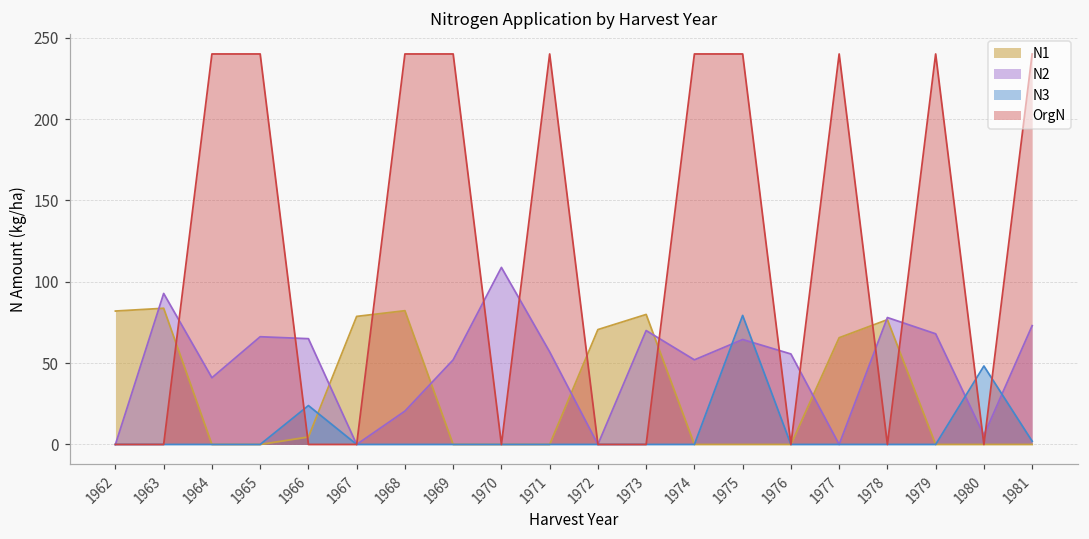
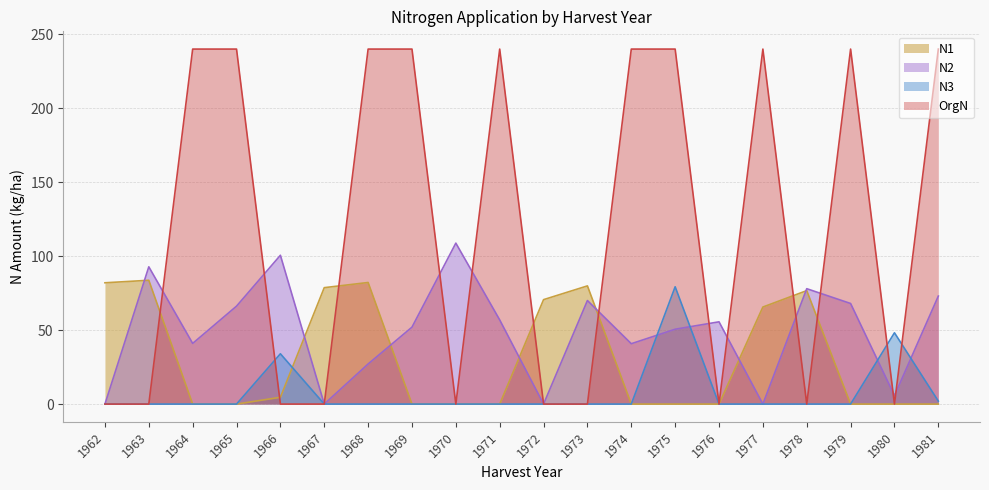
N2, 1966: 65 -> 101
N3, 1966: 24 -> 34
N2, 1968: 21 -> 27
N2, 1974: 52 -> 41
N2, 1975: 65 -> 51
